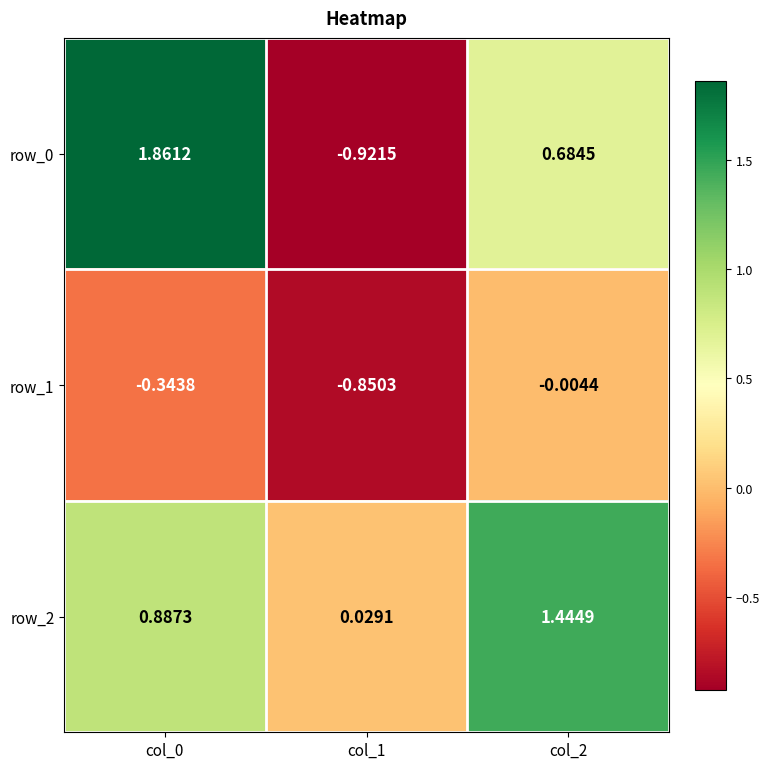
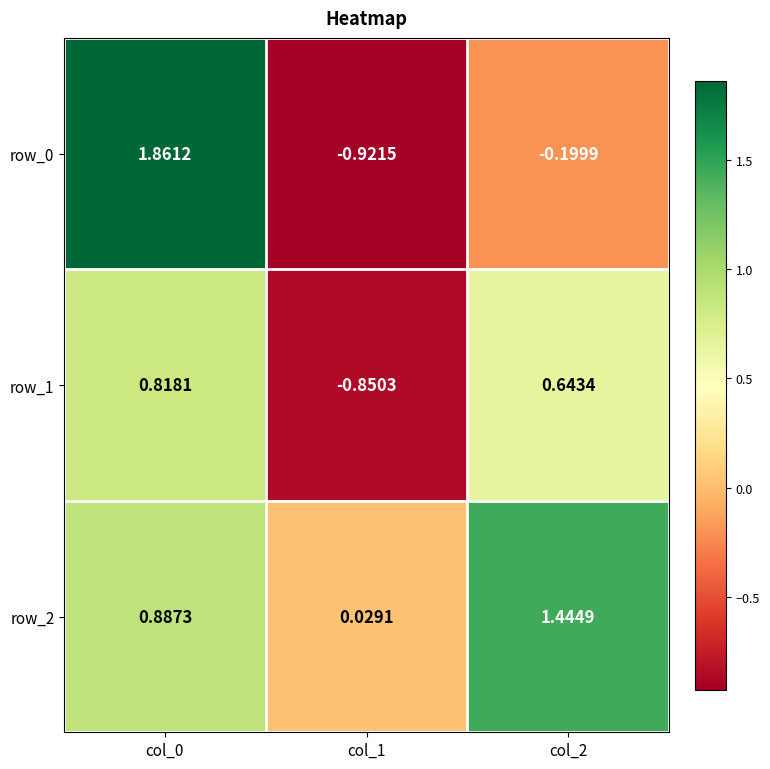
row_0, col_2: 0.6845 -> -0.1999
row_1, col_0: -0.3438 -> 0.8181
row_1, col_2: -0.0044 -> 0.6434
